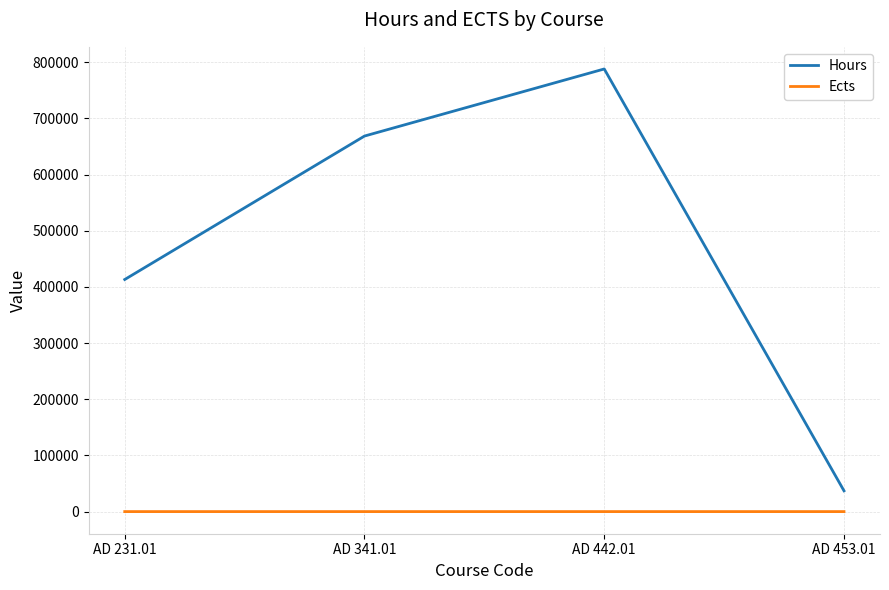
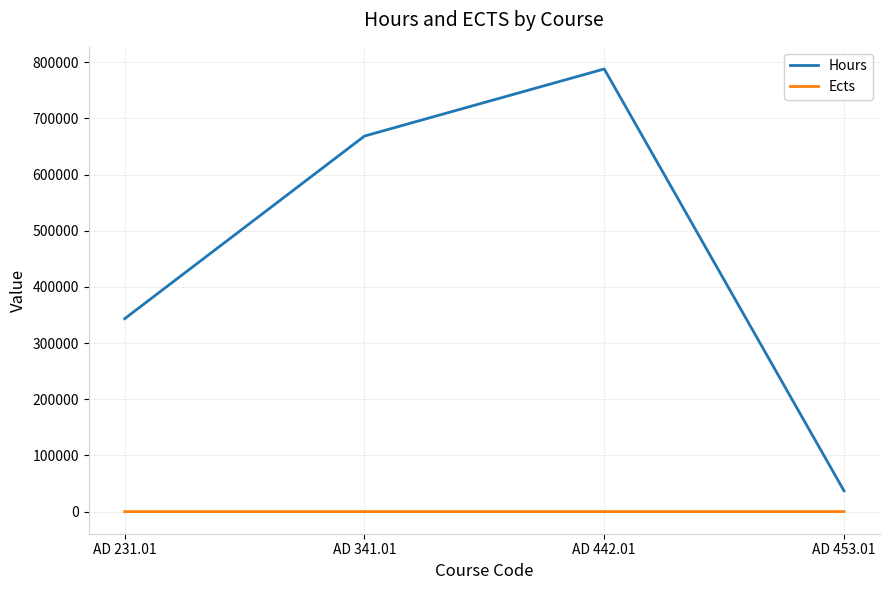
Hours, AD 231.01: 410000 -> 340000
